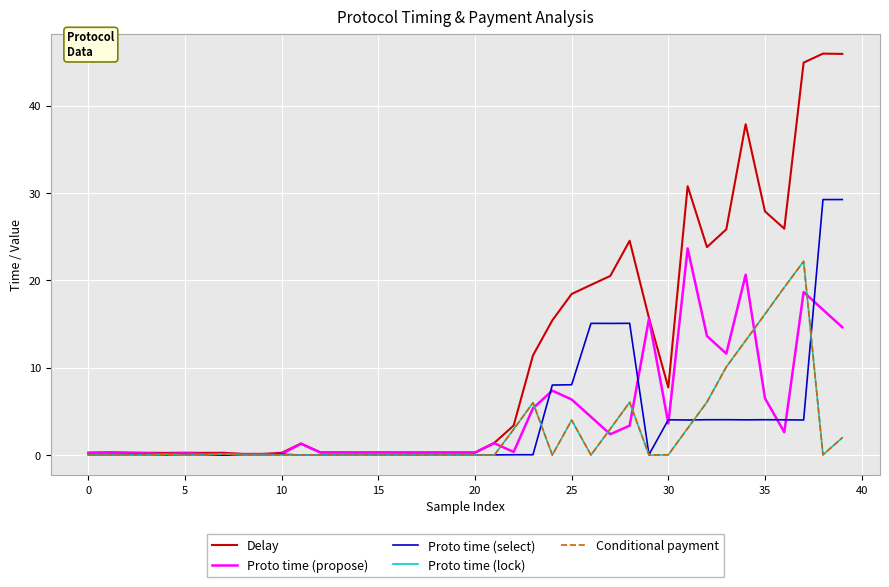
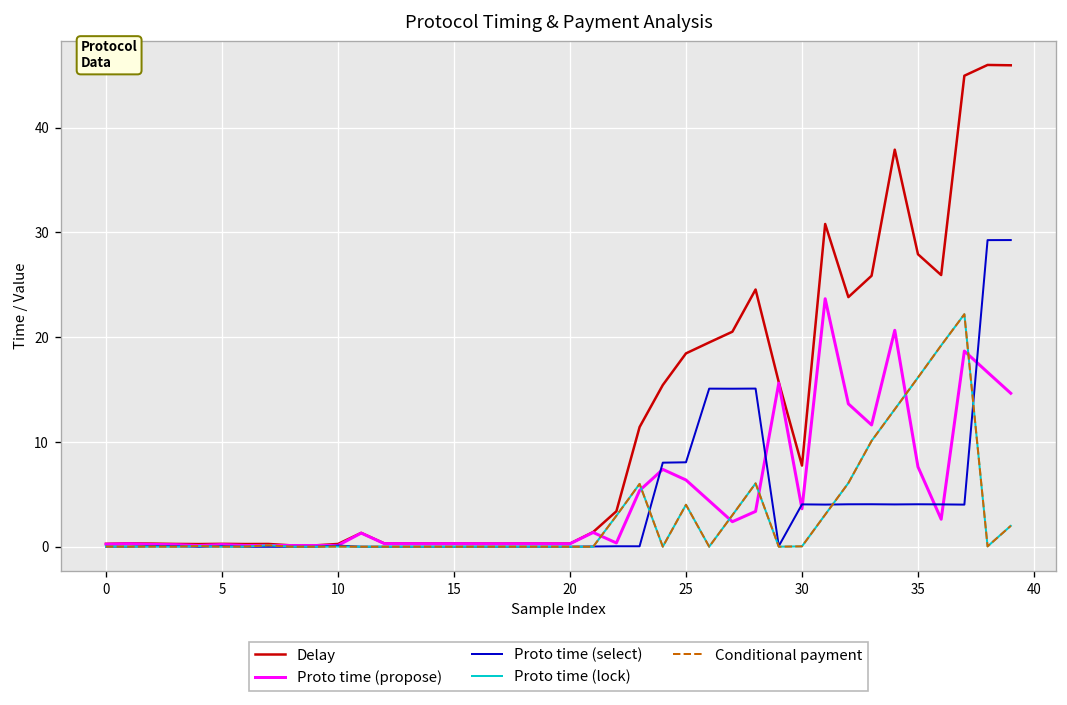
Proto time (propose), 35: 7 -> 8
